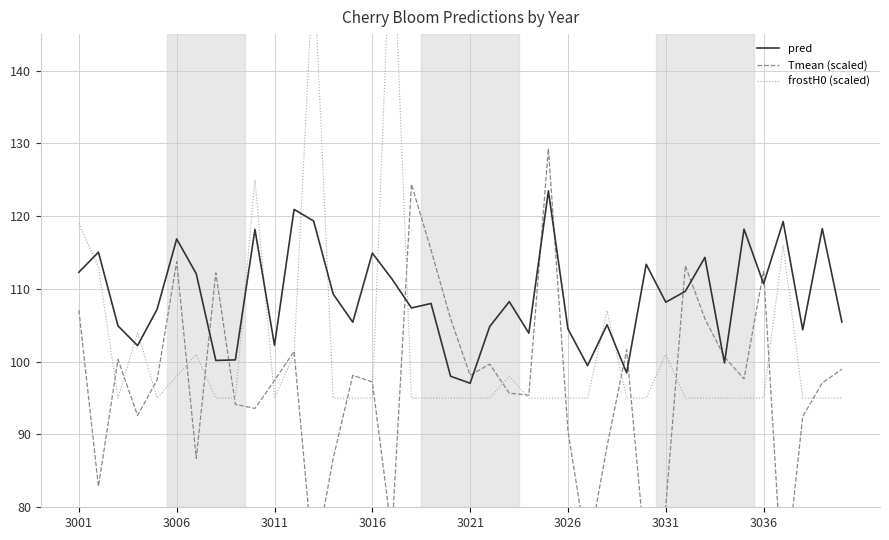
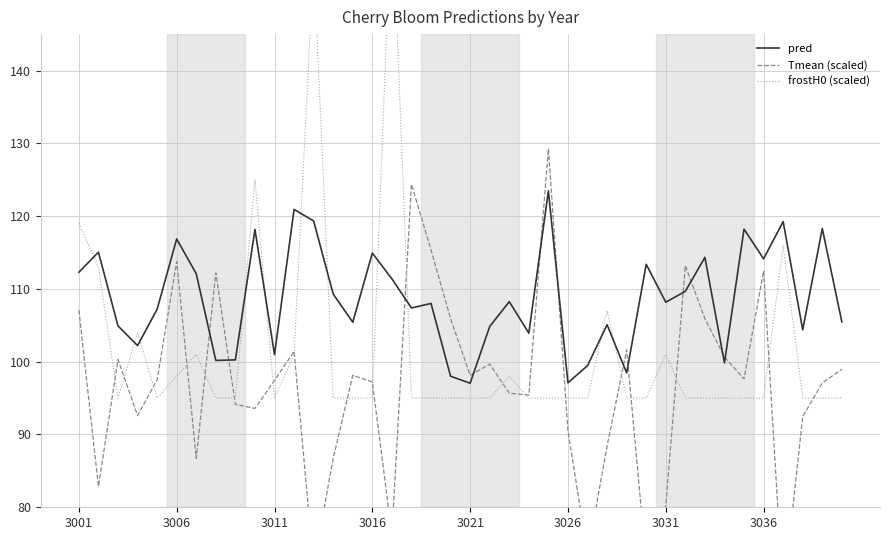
pred, 3011: 102 -> 101
pred, 3026: 105 -> 97
pred, 3036: 111 -> 114
